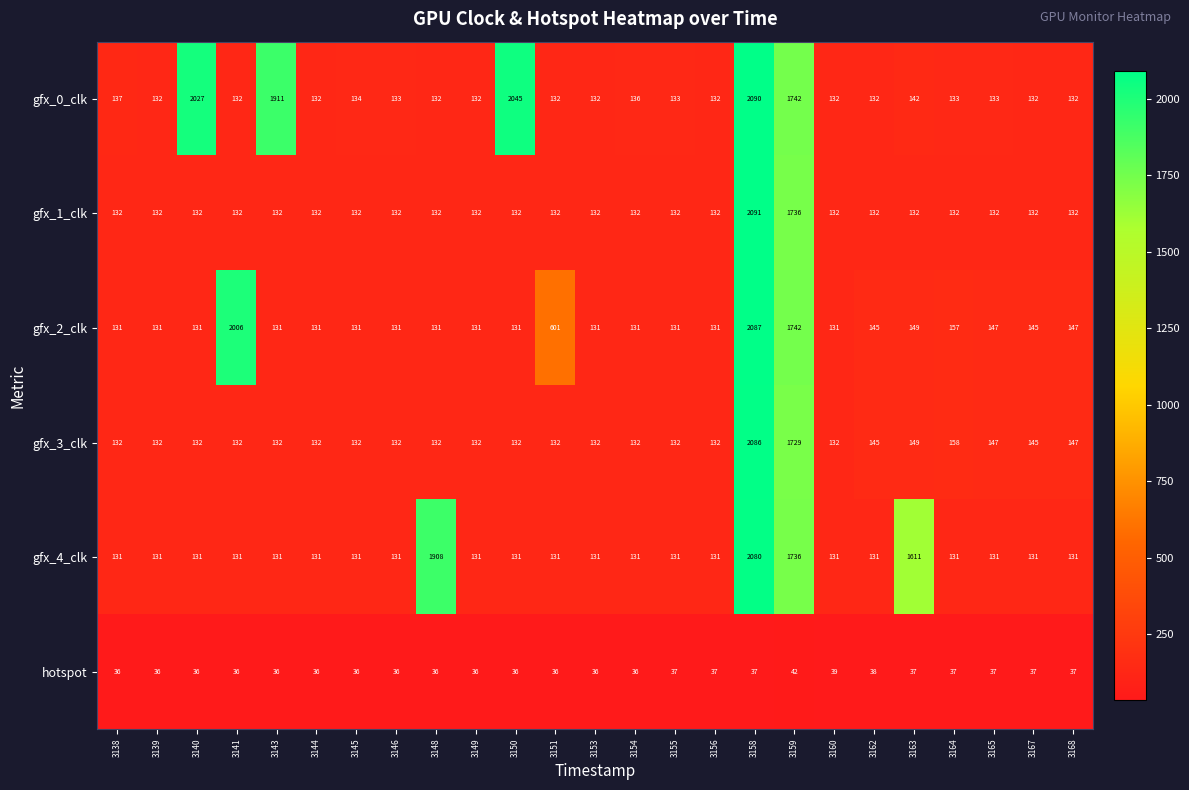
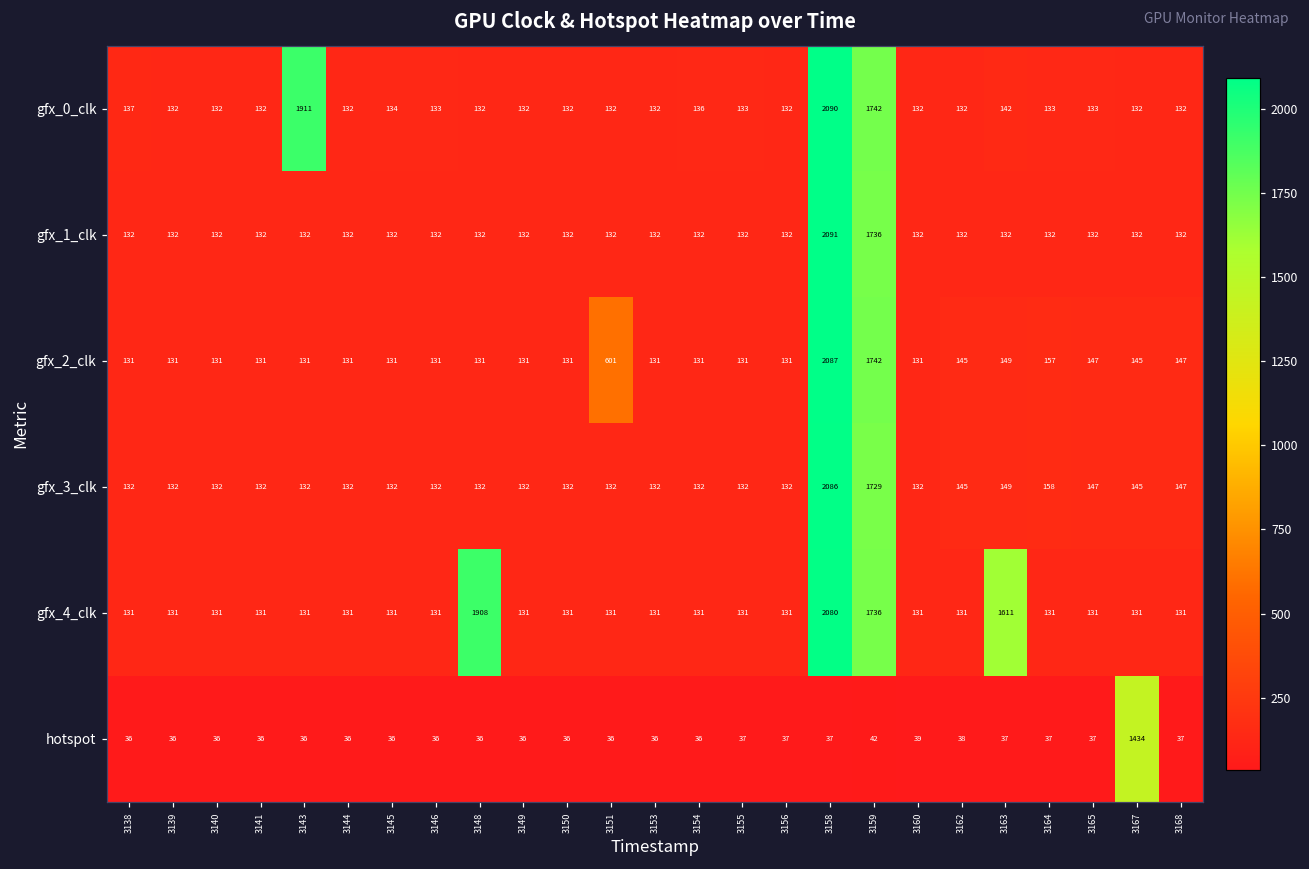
gfx_0_clk, 3140: 2027 -> 132
gfx_0_clk, 3150: 2045 -> 132
gfx_2_clk, 3141: 2006 -> 131
hotspot, 3167: 37 -> 1434
